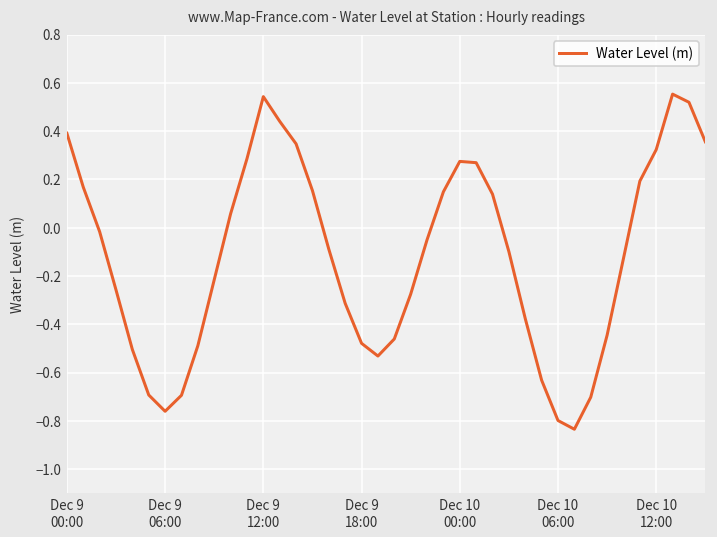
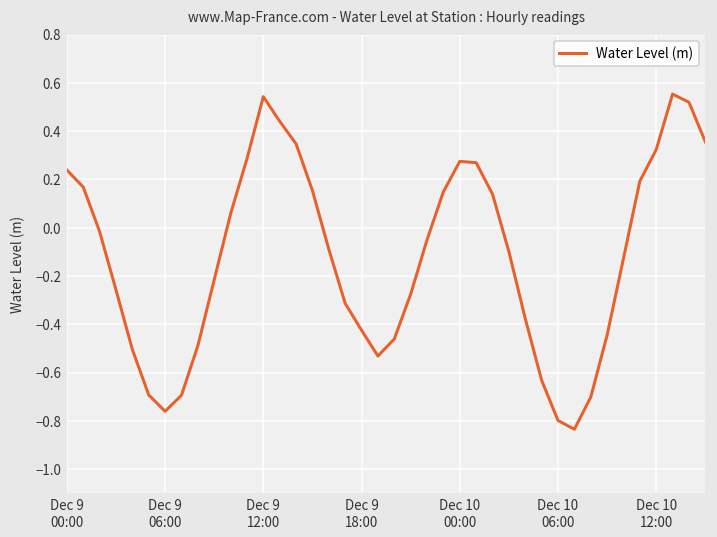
Dec 9 00:00: 0.39 -> 0.24
Dec 9 18:00: -0.48 -> -0.42
